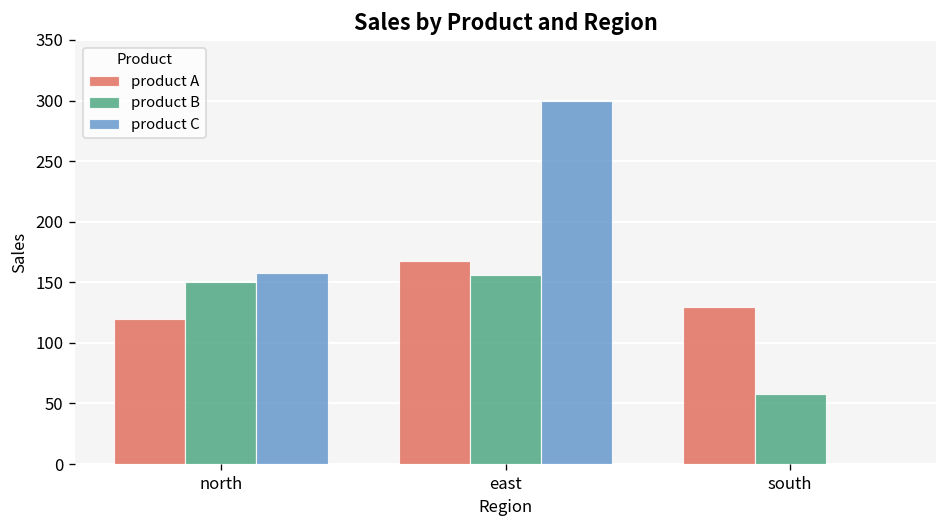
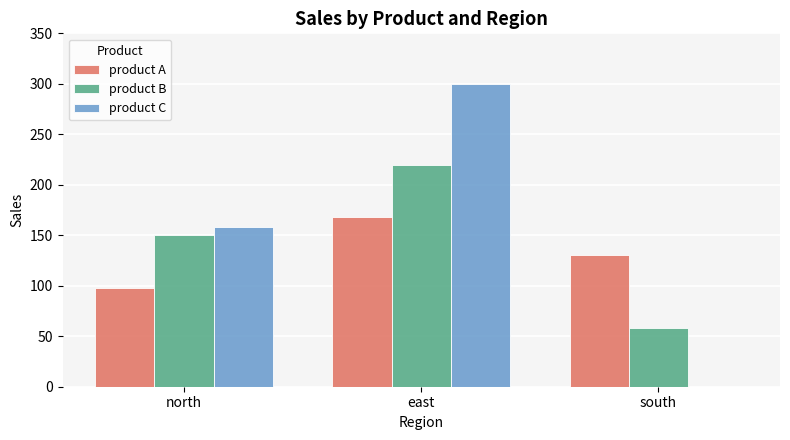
product A, north: 120 -> 98
product B, east: 156 -> 220
